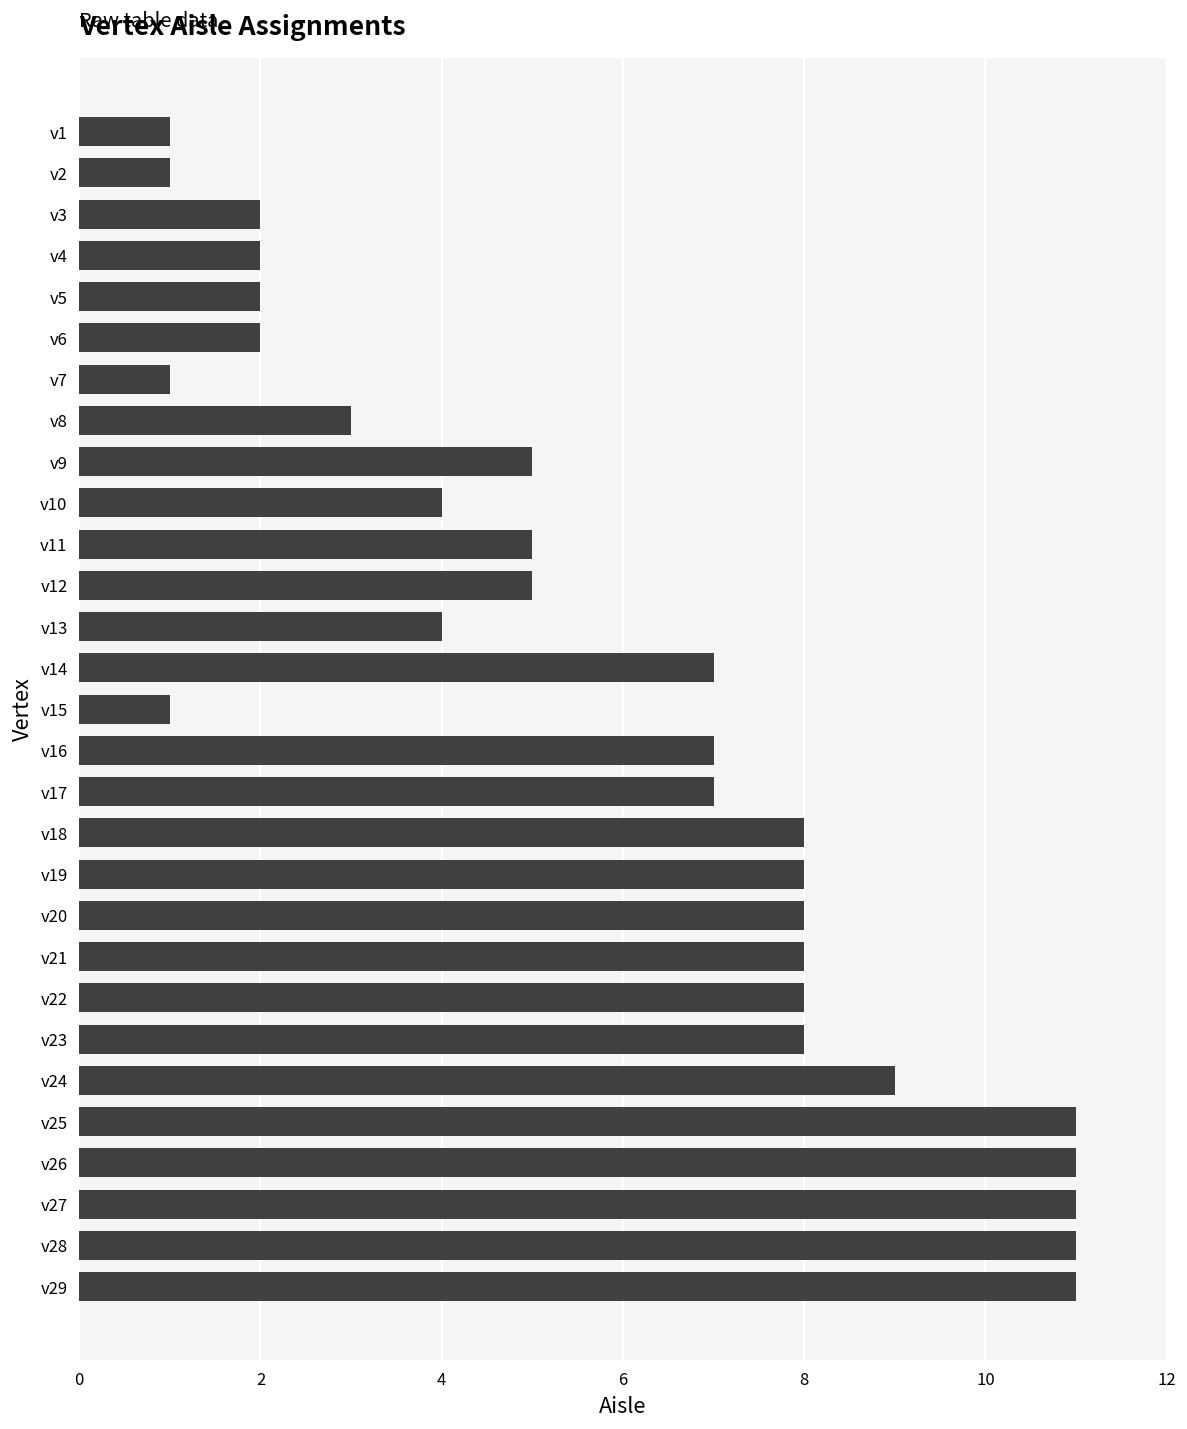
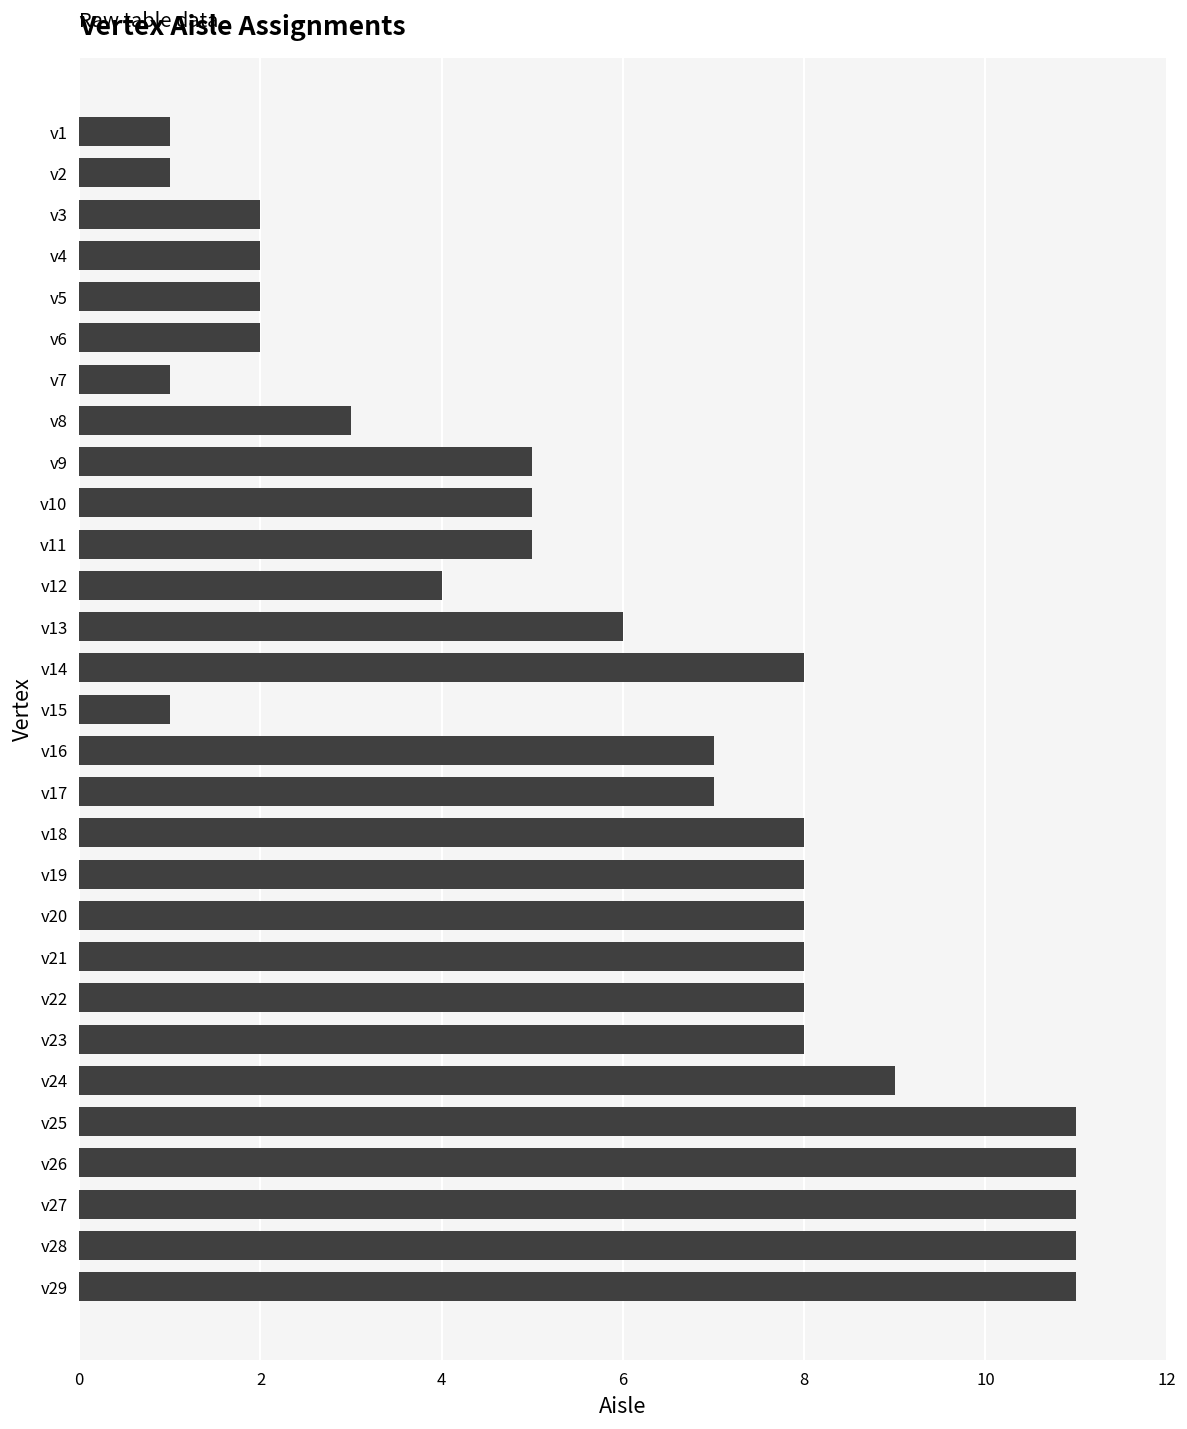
v10: 4 -> 5
v12: 5 -> 4
v13: 4 -> 6
v14: 7 -> 8
